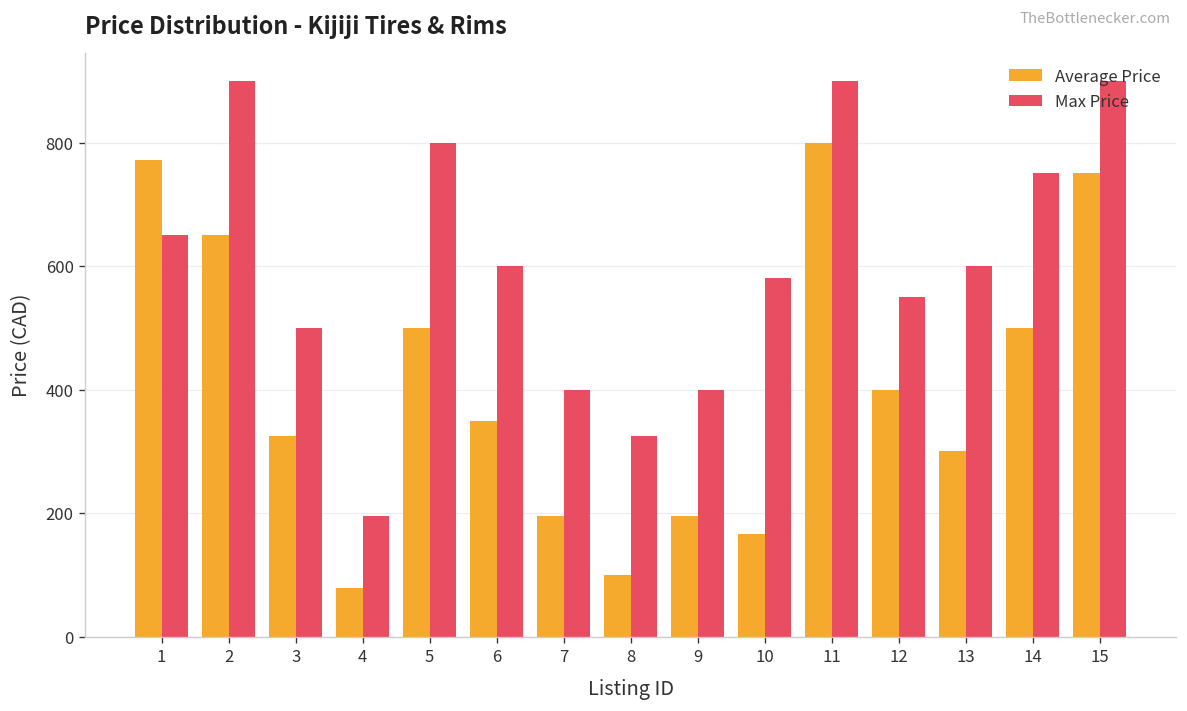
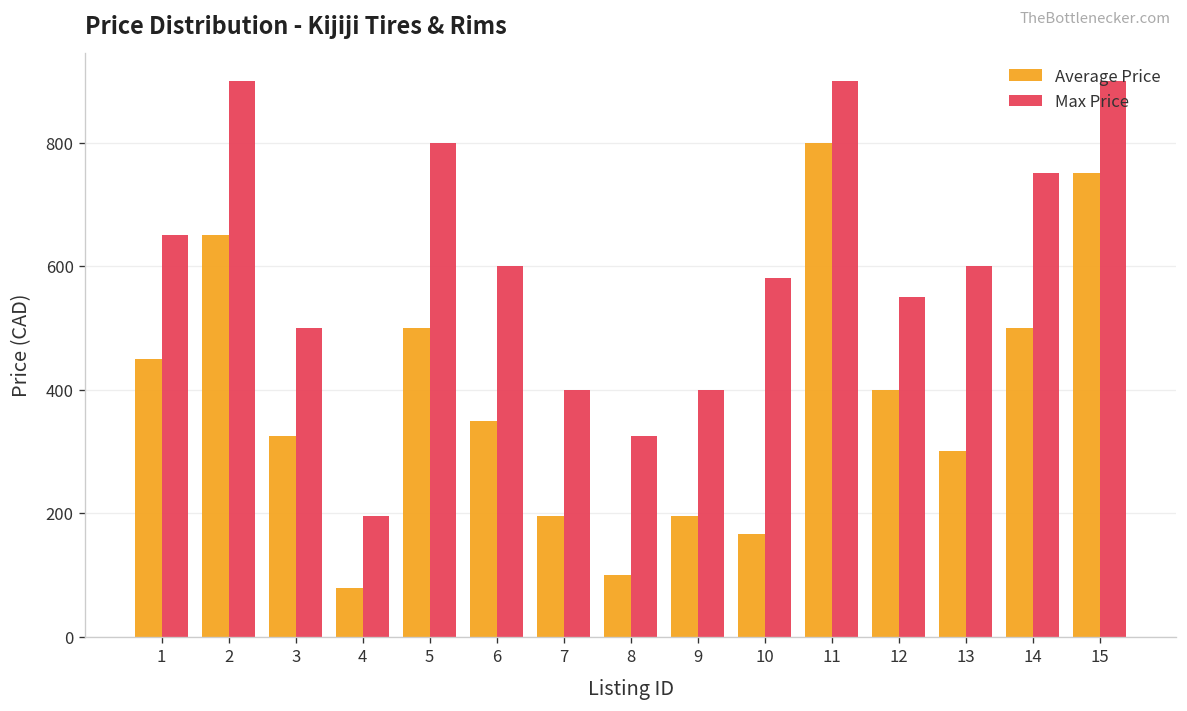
Average Price, 1: 770 -> 450
